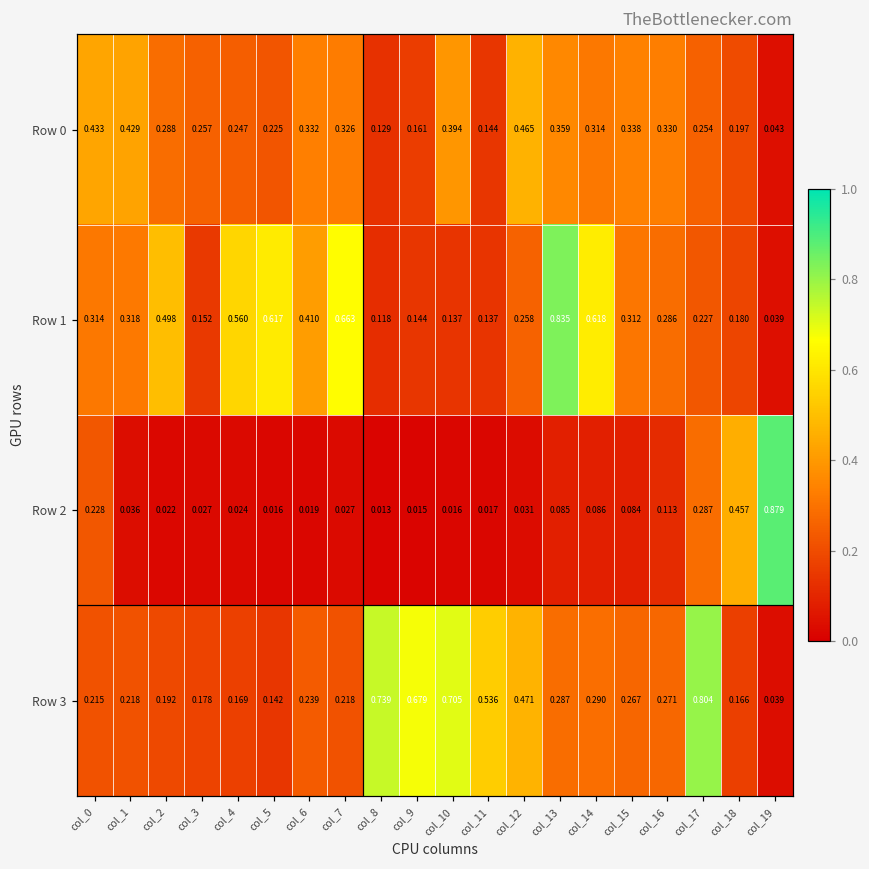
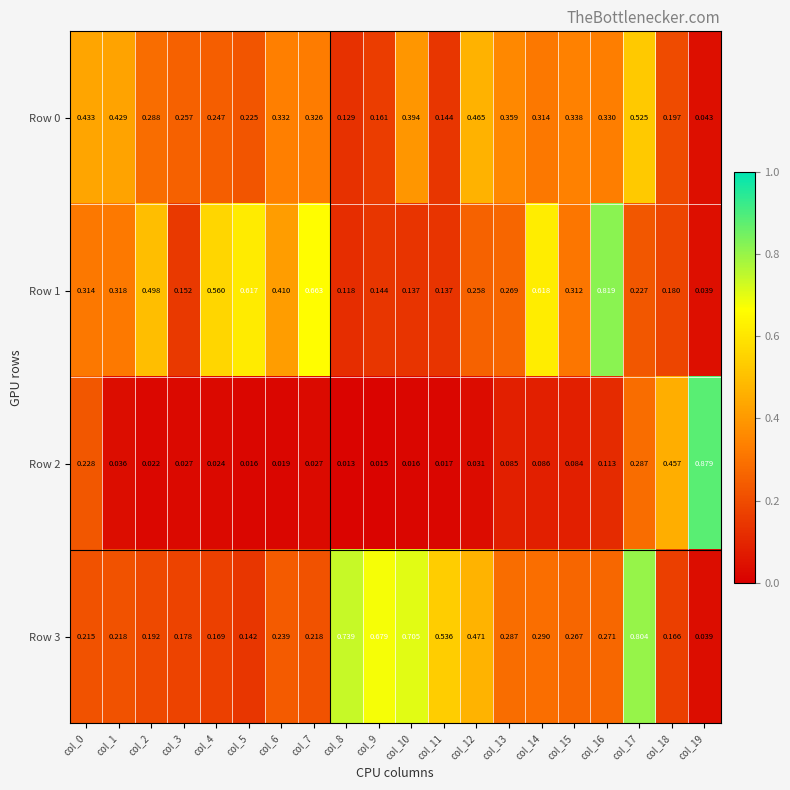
Row 0, col_17: 0.254 -> 0.525
Row 1, col_13: 0.835 -> 0.269
Row 1, col_16: 0.286 -> 0.819
